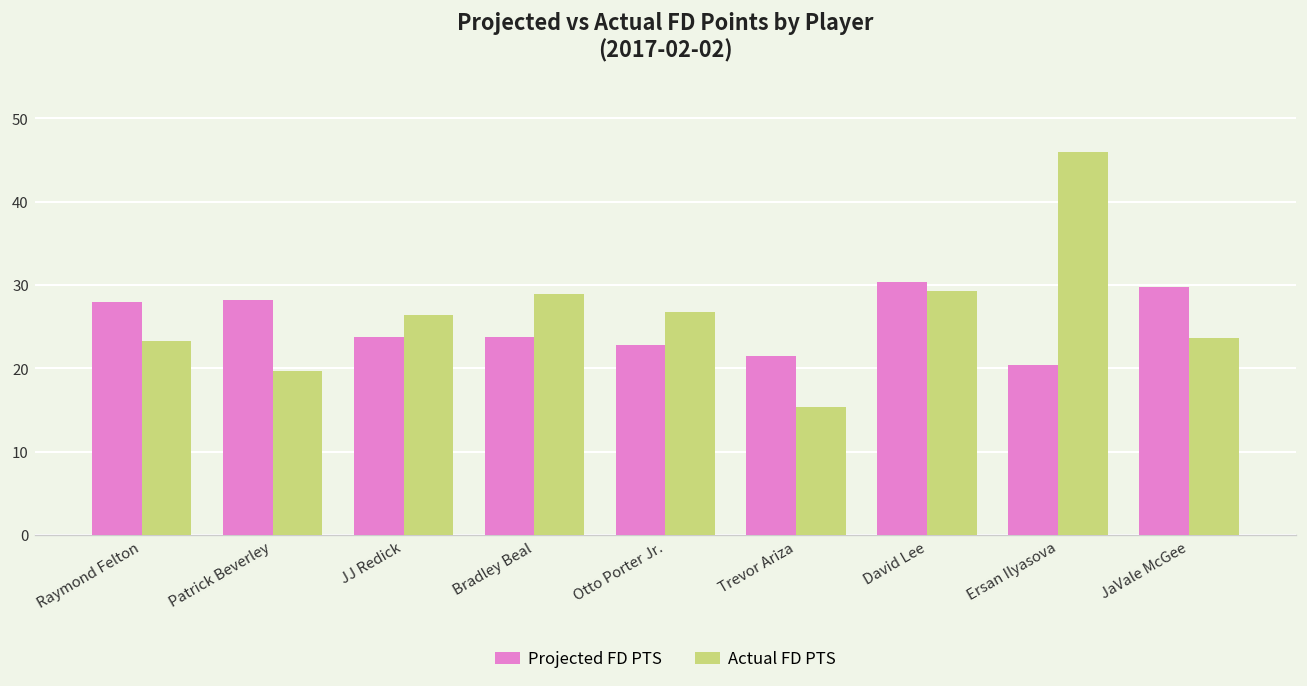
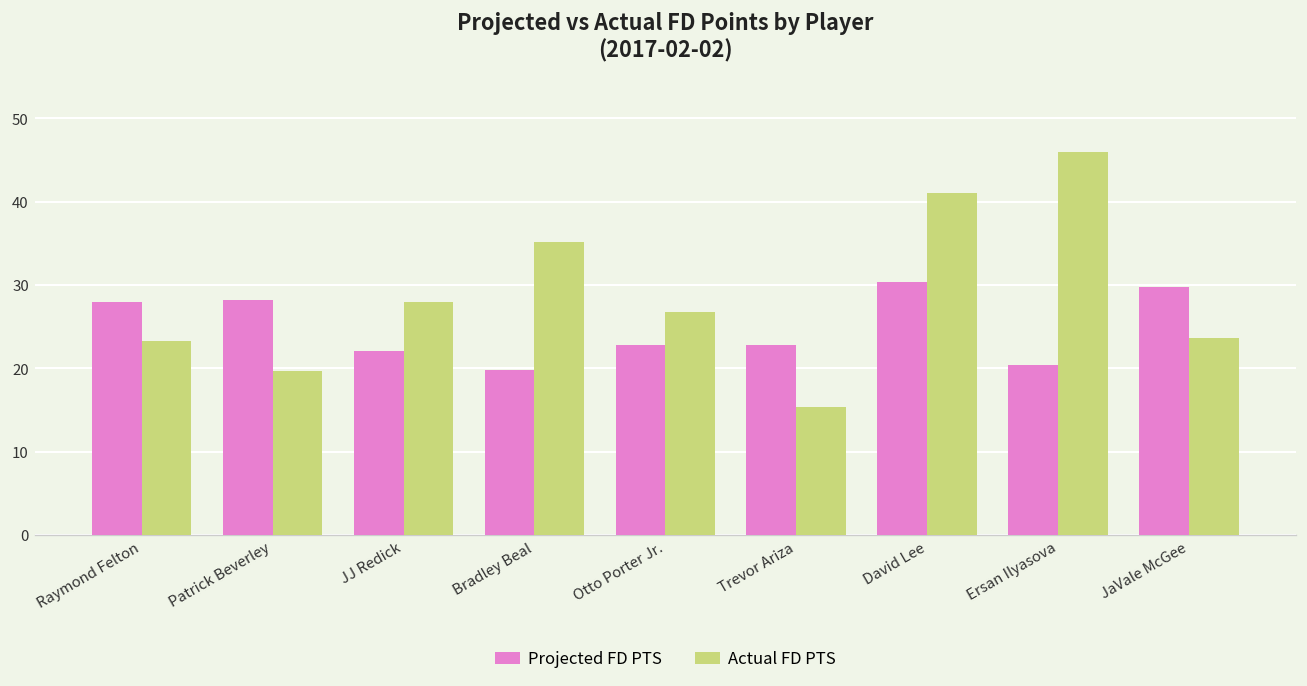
Projected FD PTS, JJ Redick: 24 -> 22
Actual FD PTS, JJ Redick: 26 -> 28
Projected FD PTS, Bradley Beal: 24 -> 20
Actual FD PTS, Bradley Beal: 29 -> 35
Projected FD PTS, Trevor Ariza: 22 -> 23
Actual FD PTS, David Lee: 29 -> 41
